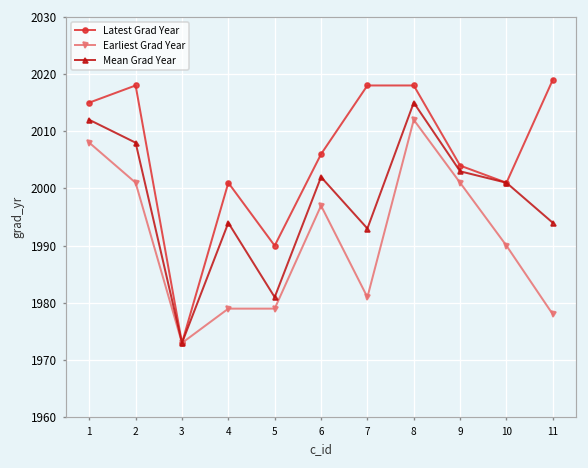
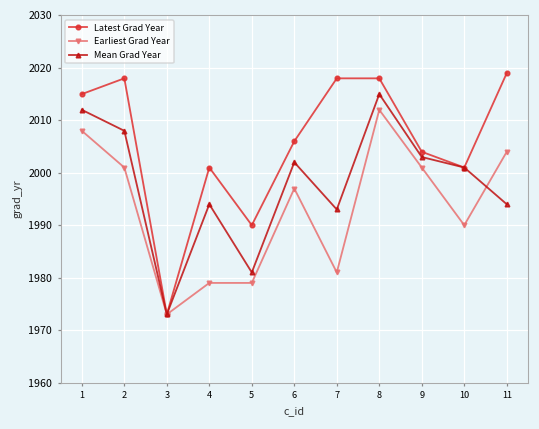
Earliest Grad Year, 11: 1978 -> 2004
